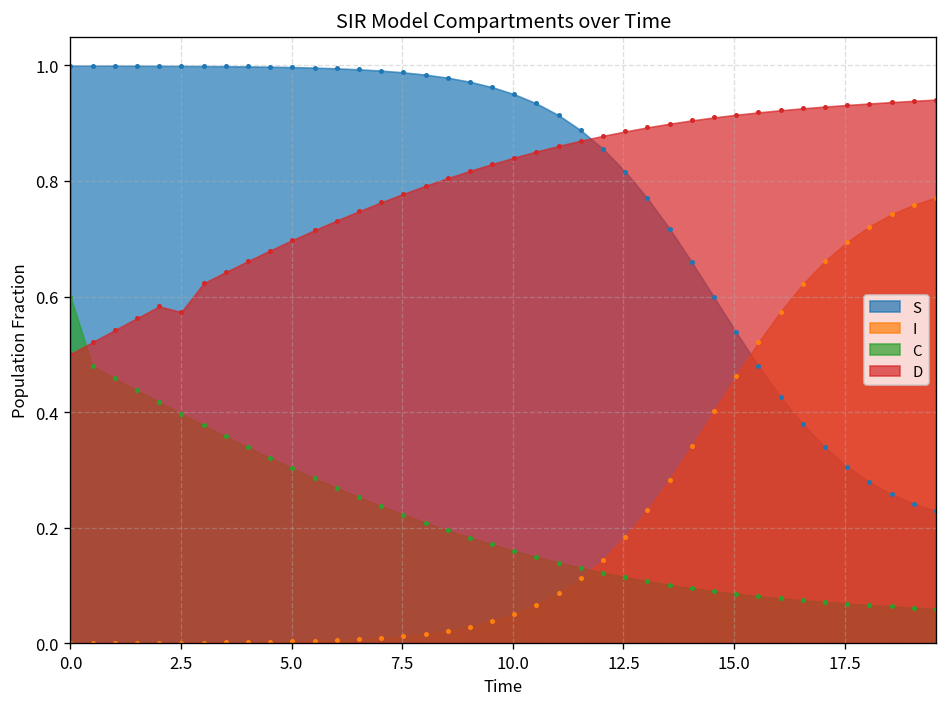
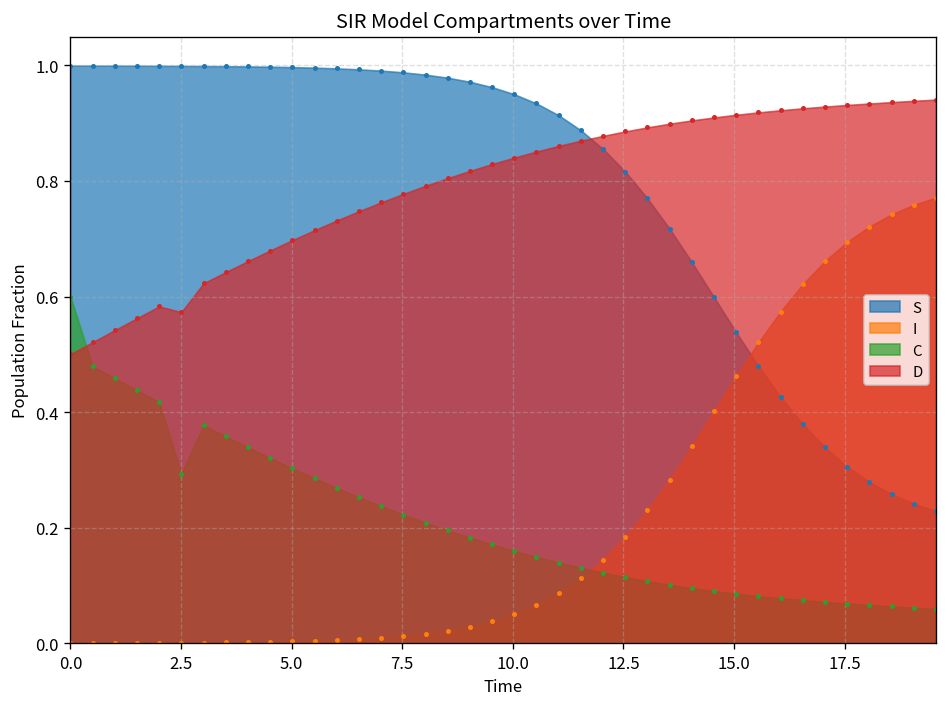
C, 2.5: 0.40 -> 0.29
